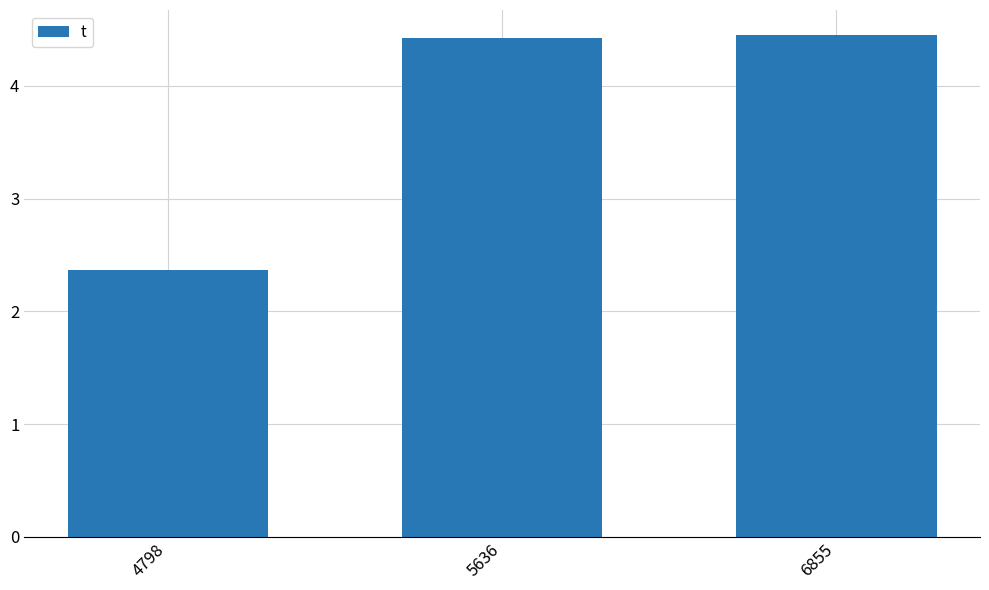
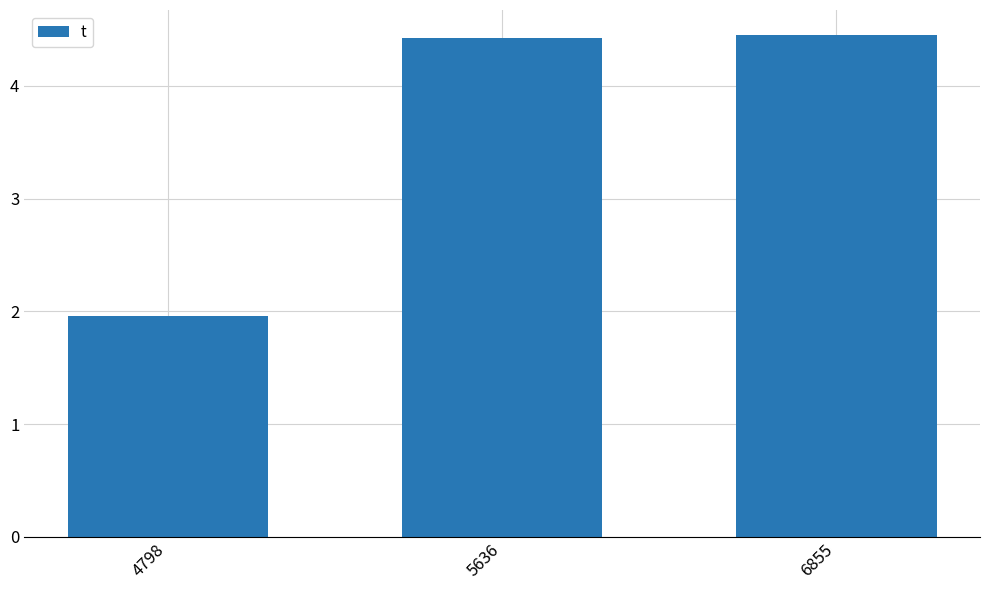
4798: 2.37 -> 1.96
